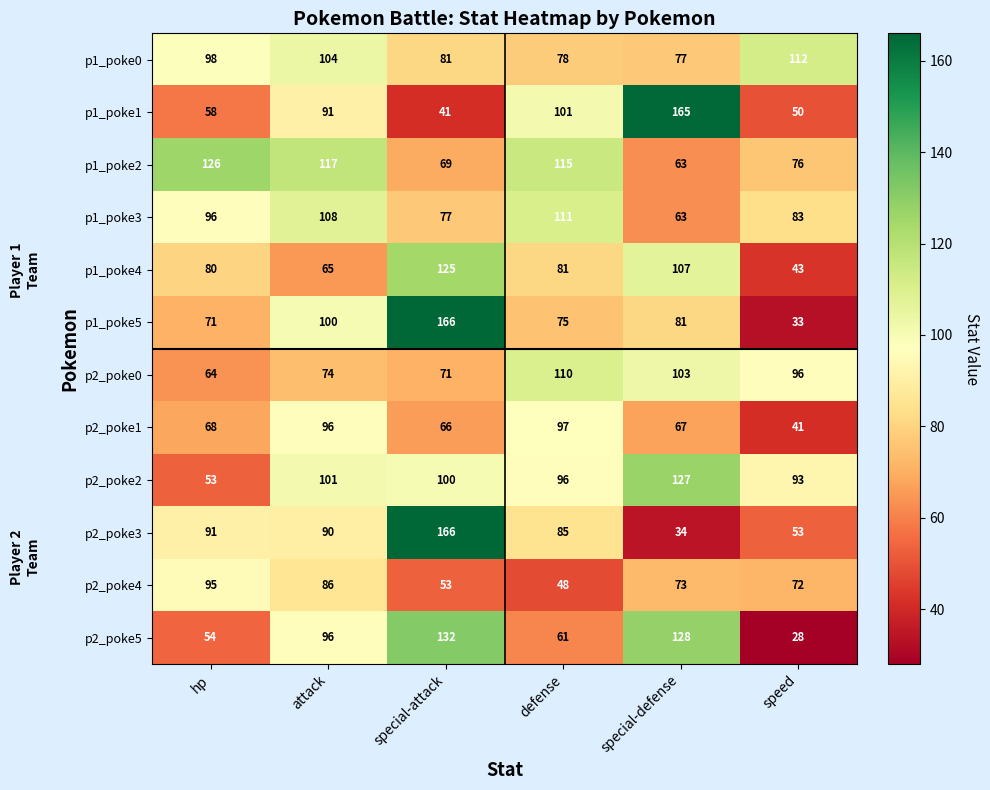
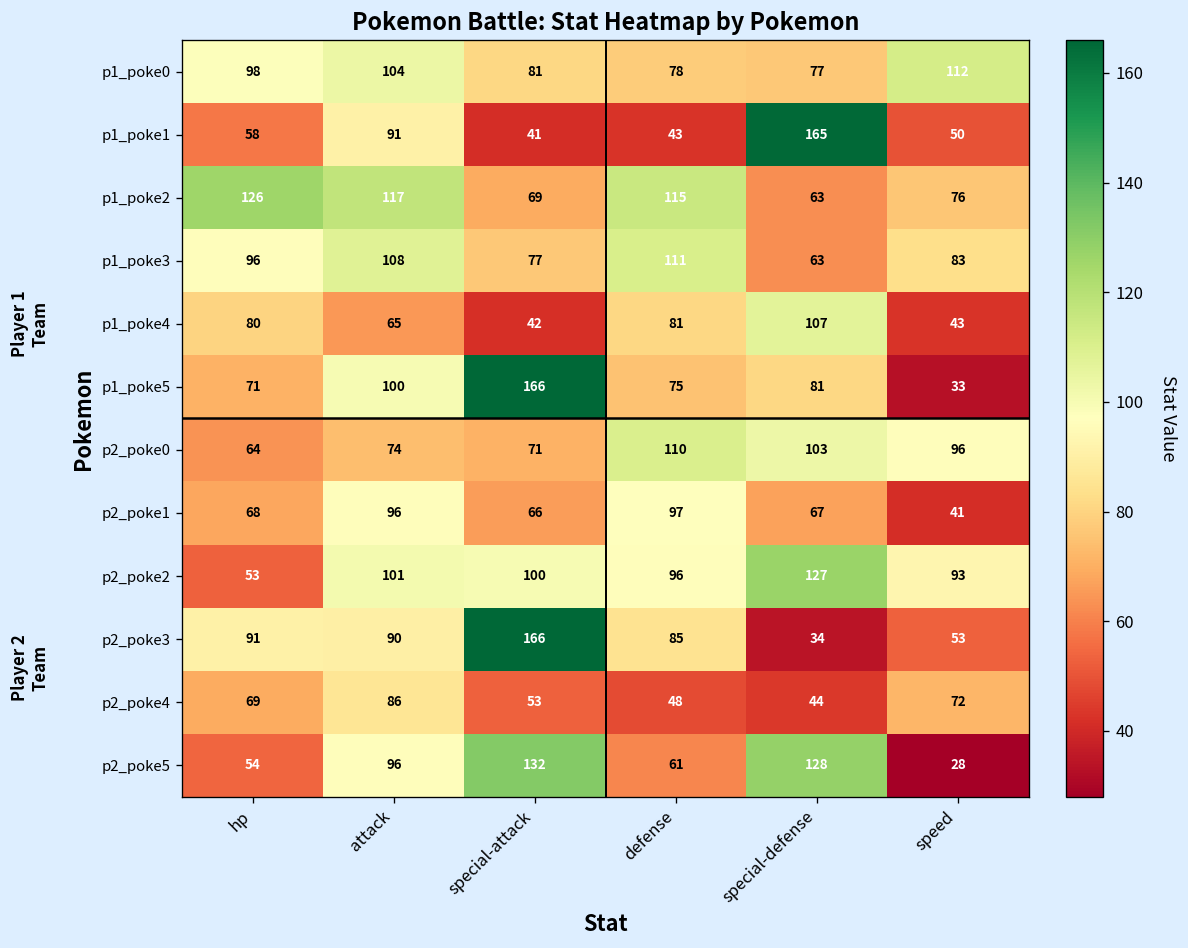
p1_poke1, defense: 101 -> 43
p1_poke4, special-attack: 125 -> 42
p2_poke4, hp: 95 -> 69
p2_poke4, special-defense: 73 -> 44
